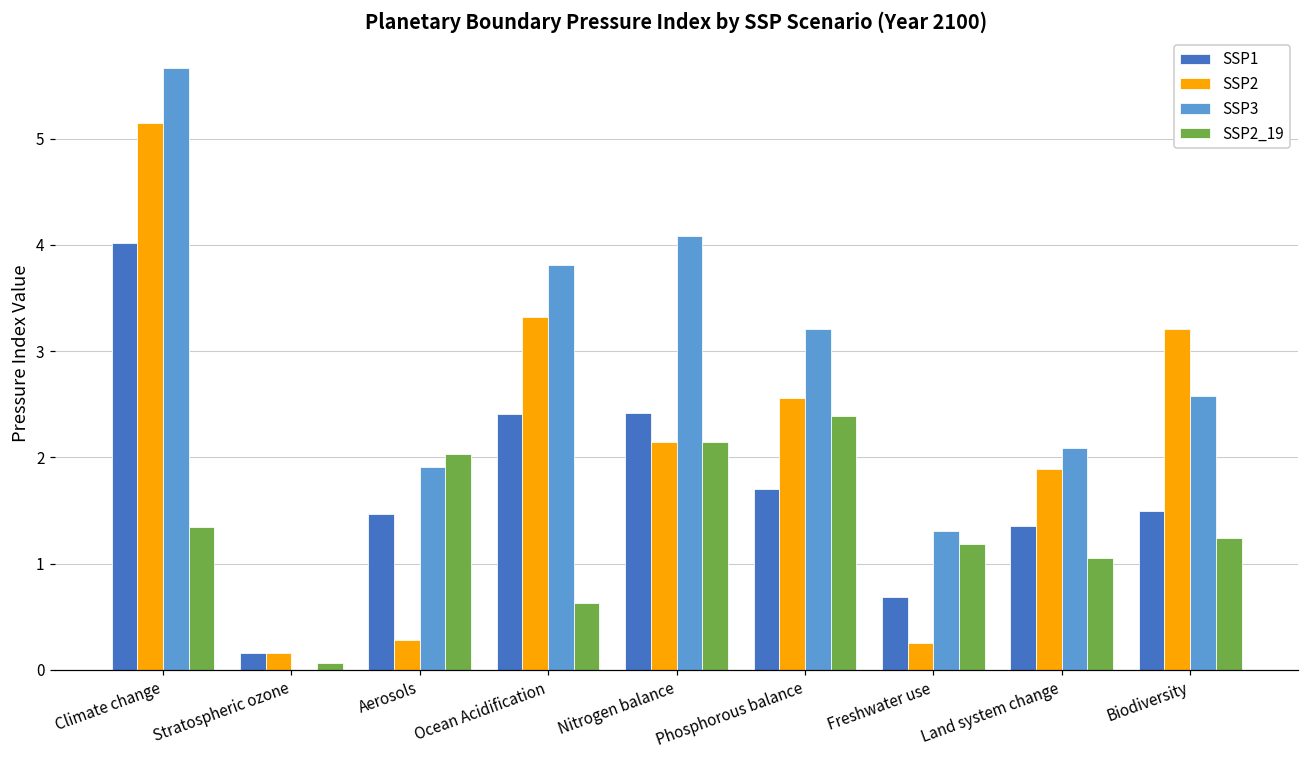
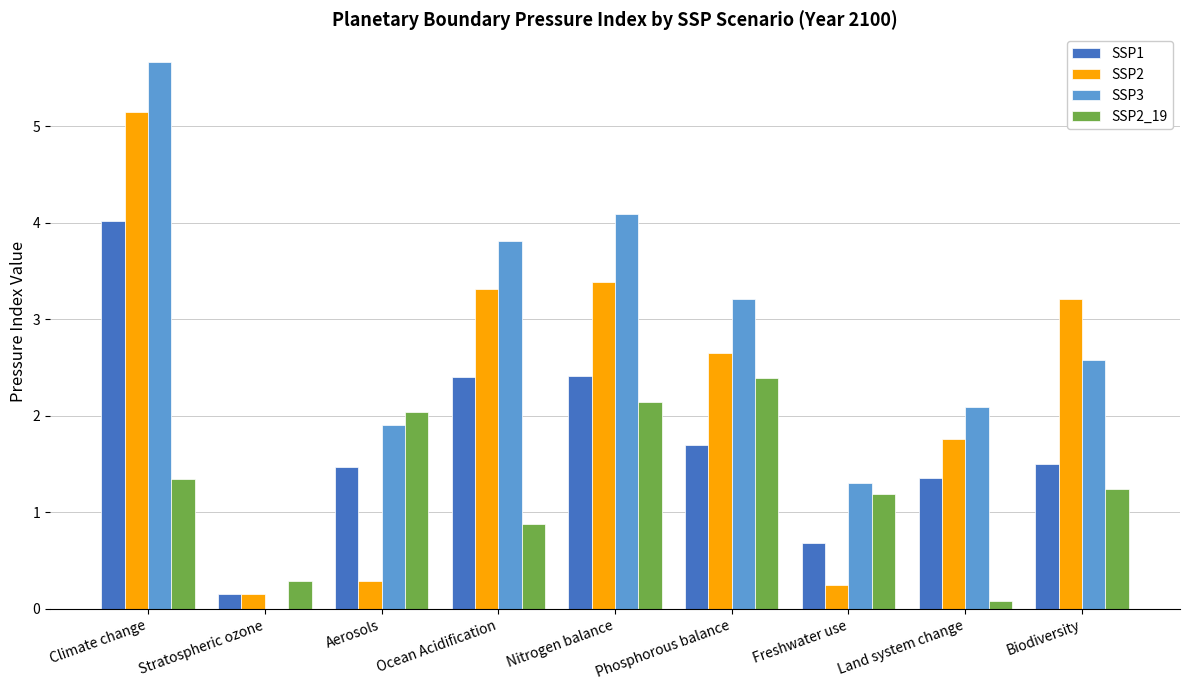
SSP2_19, Stratospheric ozone: 0.1 -> 0.3
SSP2_19, Ocean Acidification: 0.6 -> 0.9
SSP2, Nitrogen balance: 2.1 -> 3.4
SSP2, Phosphorous balance: 2.6 -> 2.7
SSP2, Land system change: 1.9 -> 1.8
SSP2_19, Land system change: 1.1 -> 0.1
